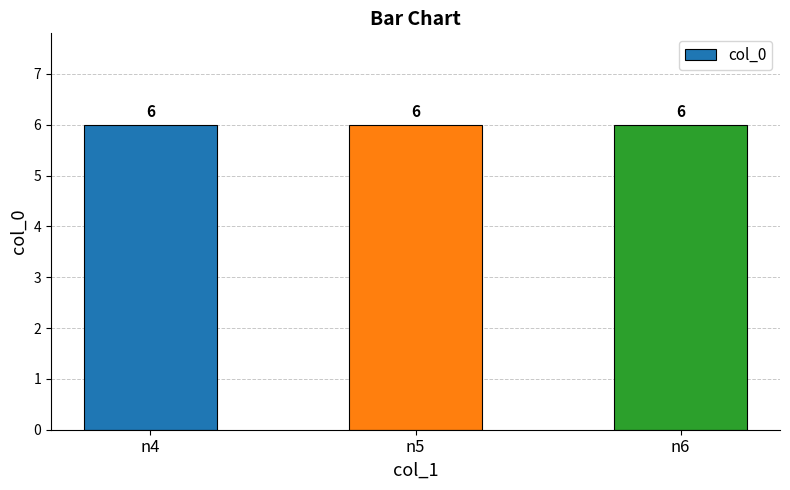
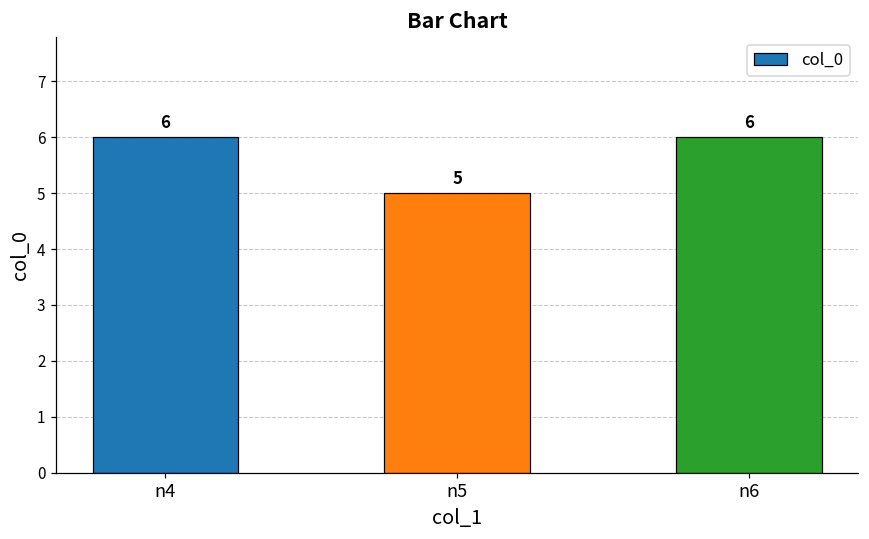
n5: 6 -> 5
